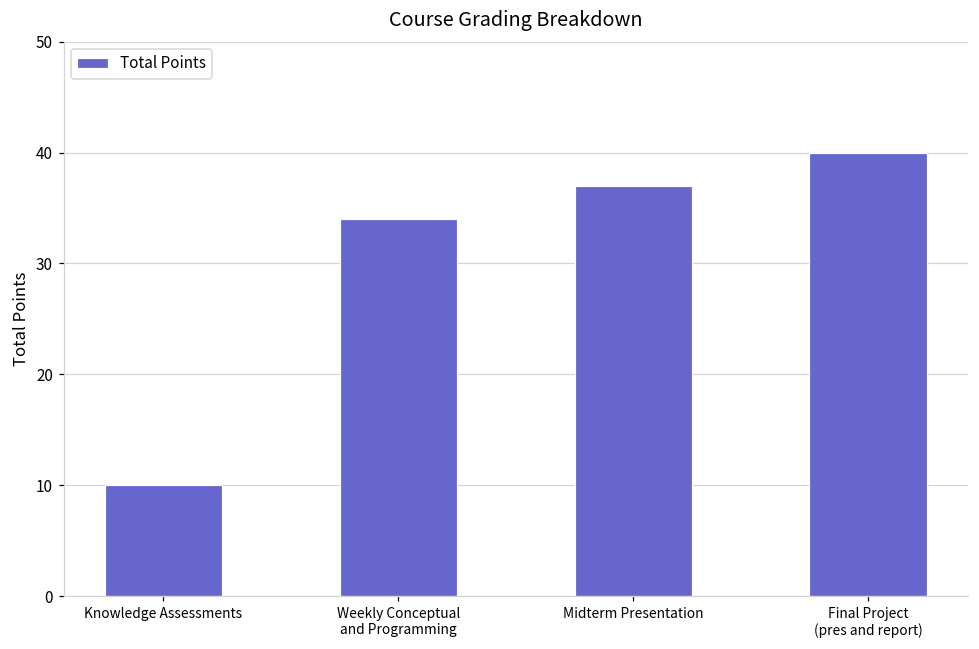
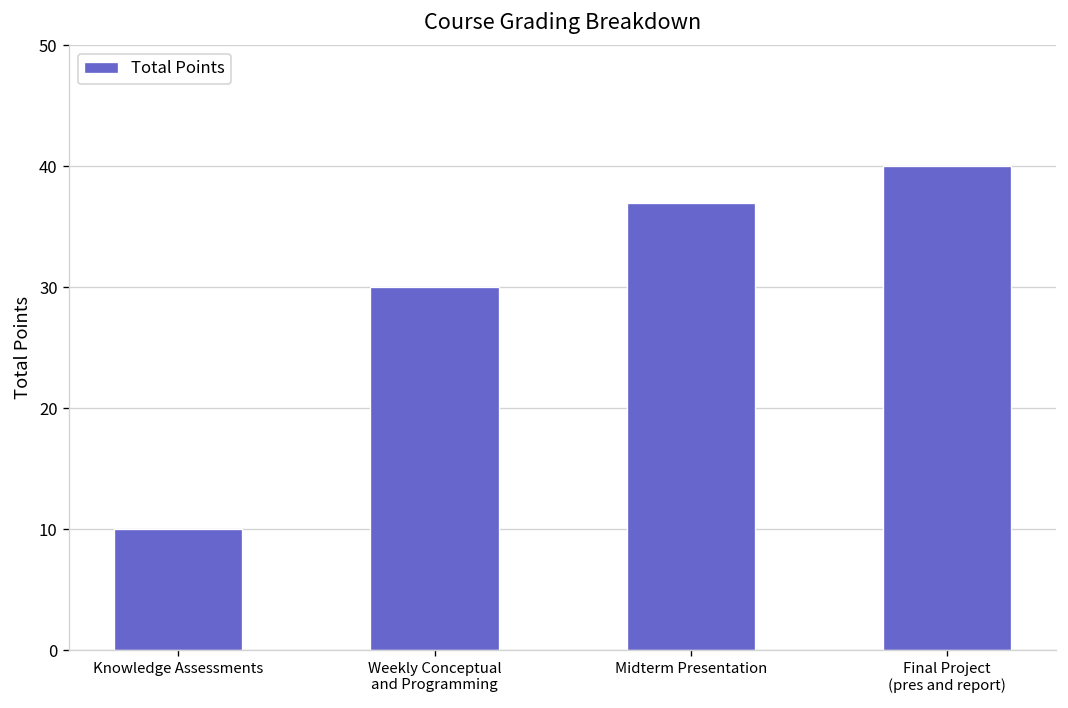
Weekly Conceptual and Programming: 34 -> 30
